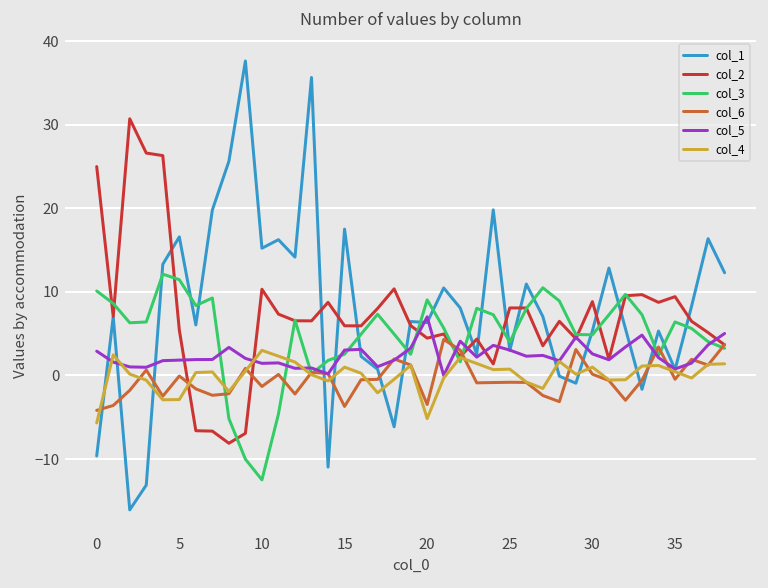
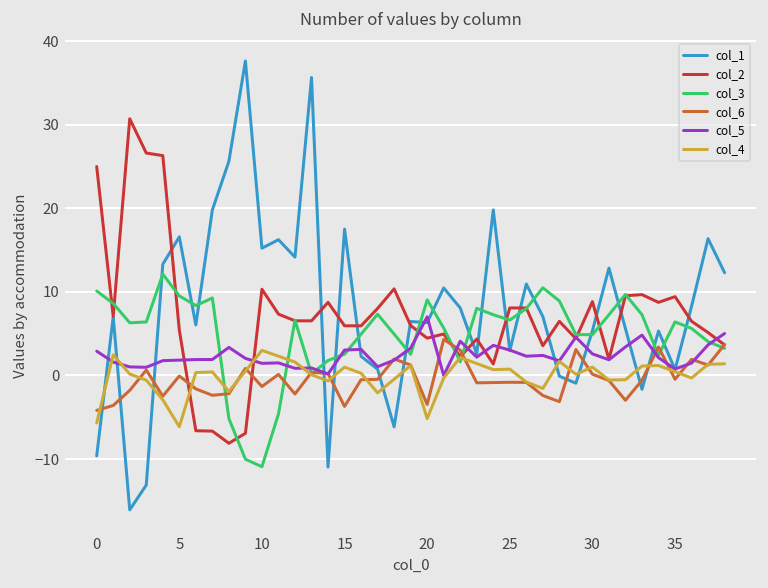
col_3, 5: 11 -> 10
col_4, 5: -3 -> -6
col_3, 10: -12 -> -11
col_3, 25: 4 -> 7
